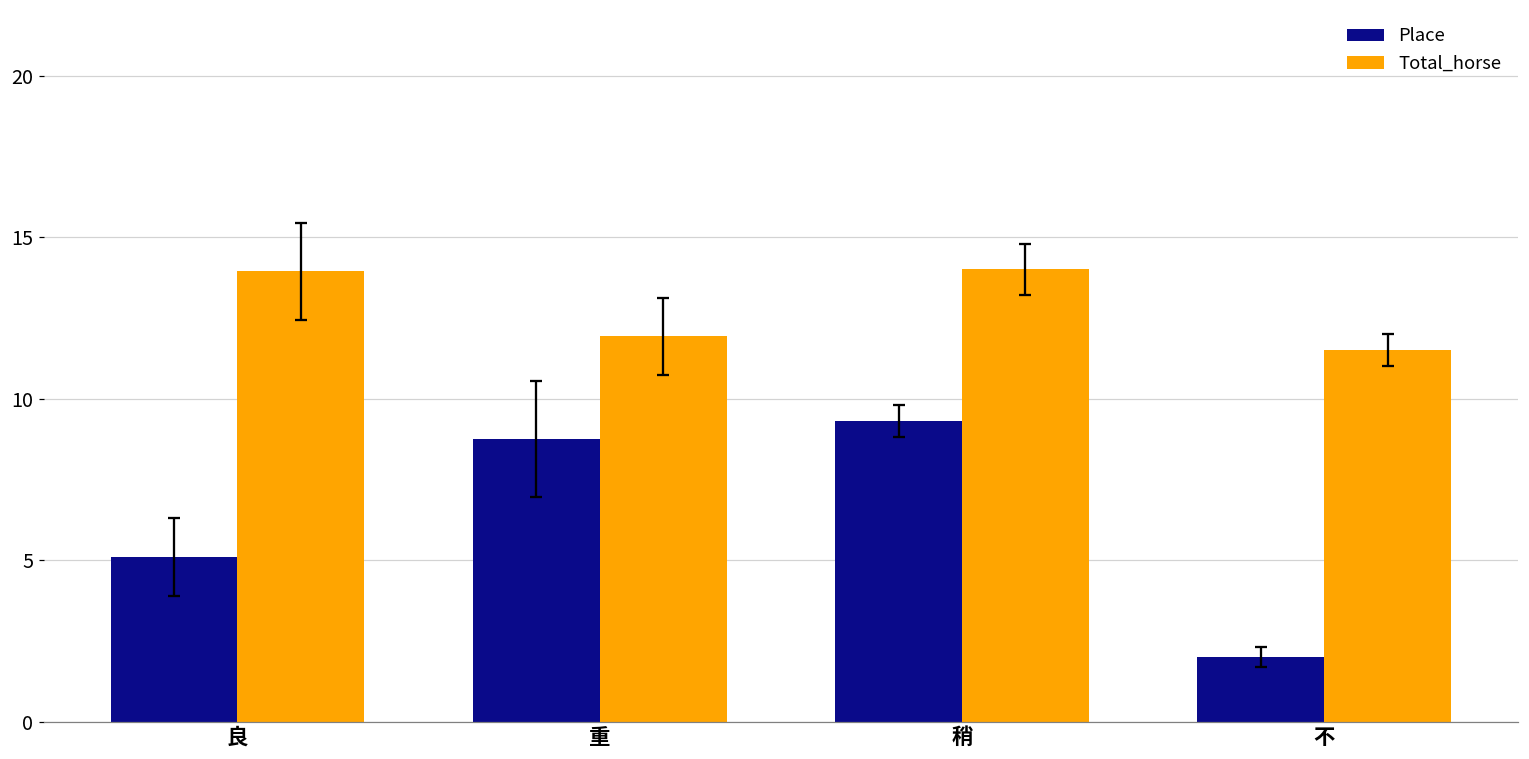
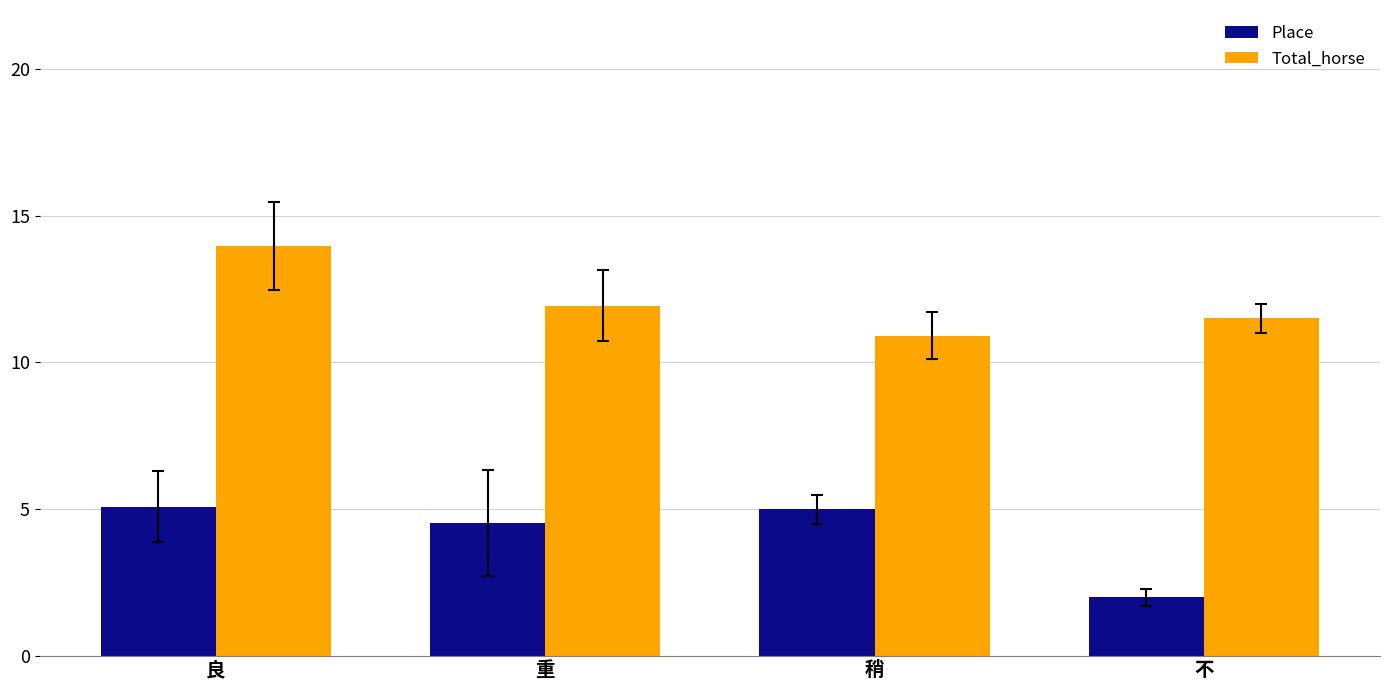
Place, 重: 8.8 -> 4.5
Place, 稍: 9.3 -> 5.0
Total_horse, 稍: 14.0 -> 10.9
